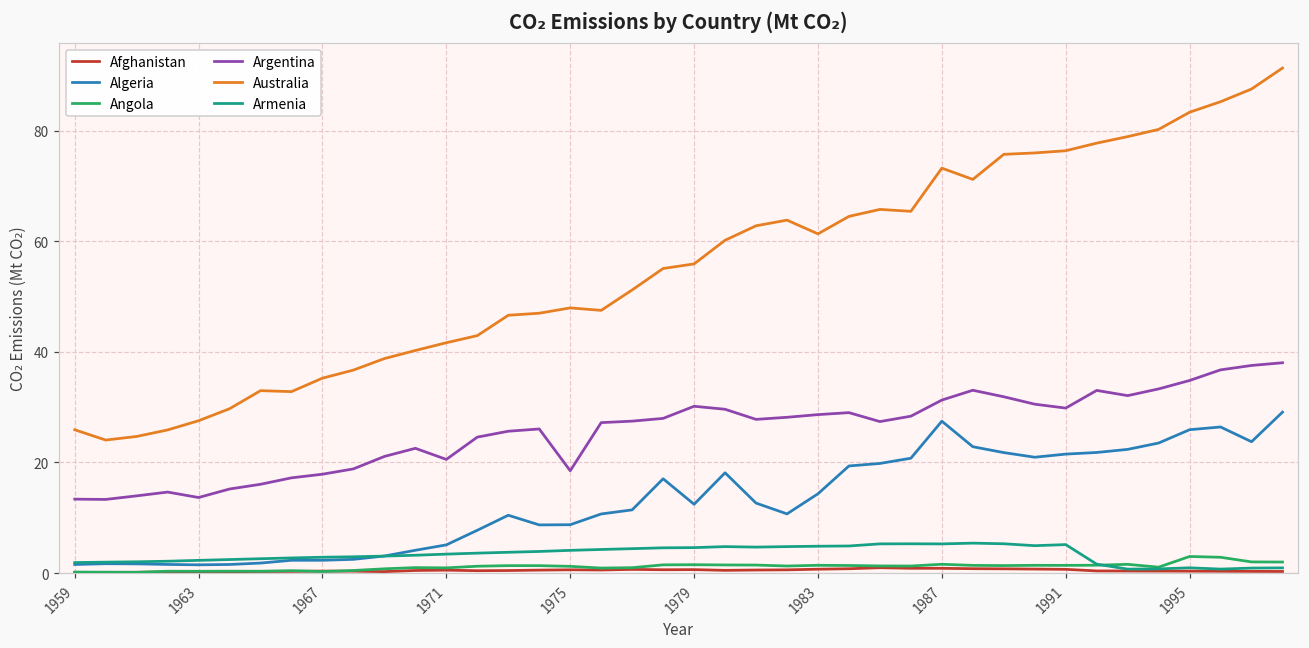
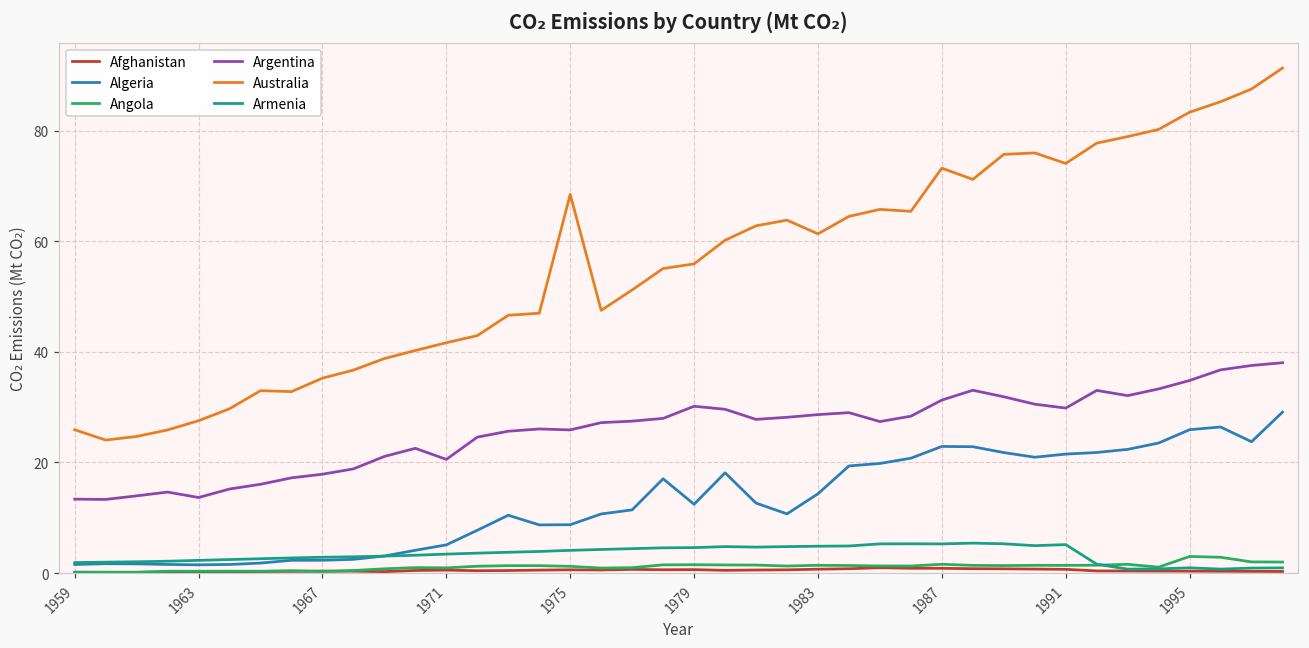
Argentina, 1975: 18 -> 26
Australia, 1975: 48 -> 68
Algeria, 1987: 27 -> 23
Australia, 1991: 76 -> 74
